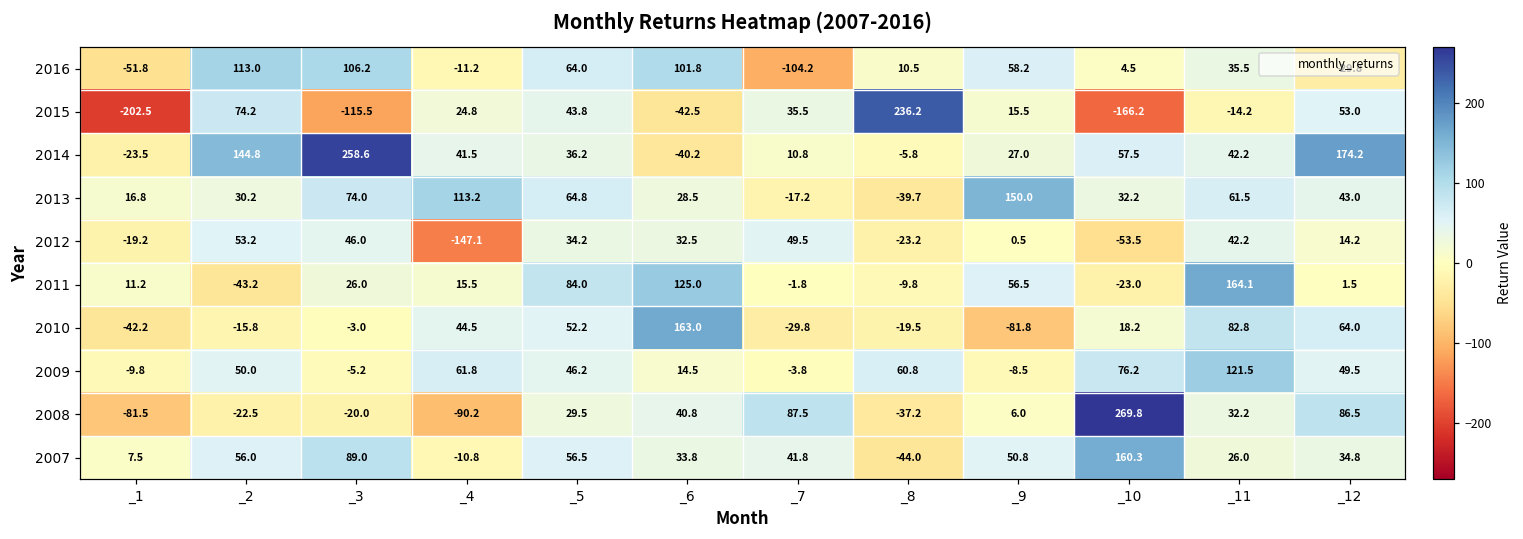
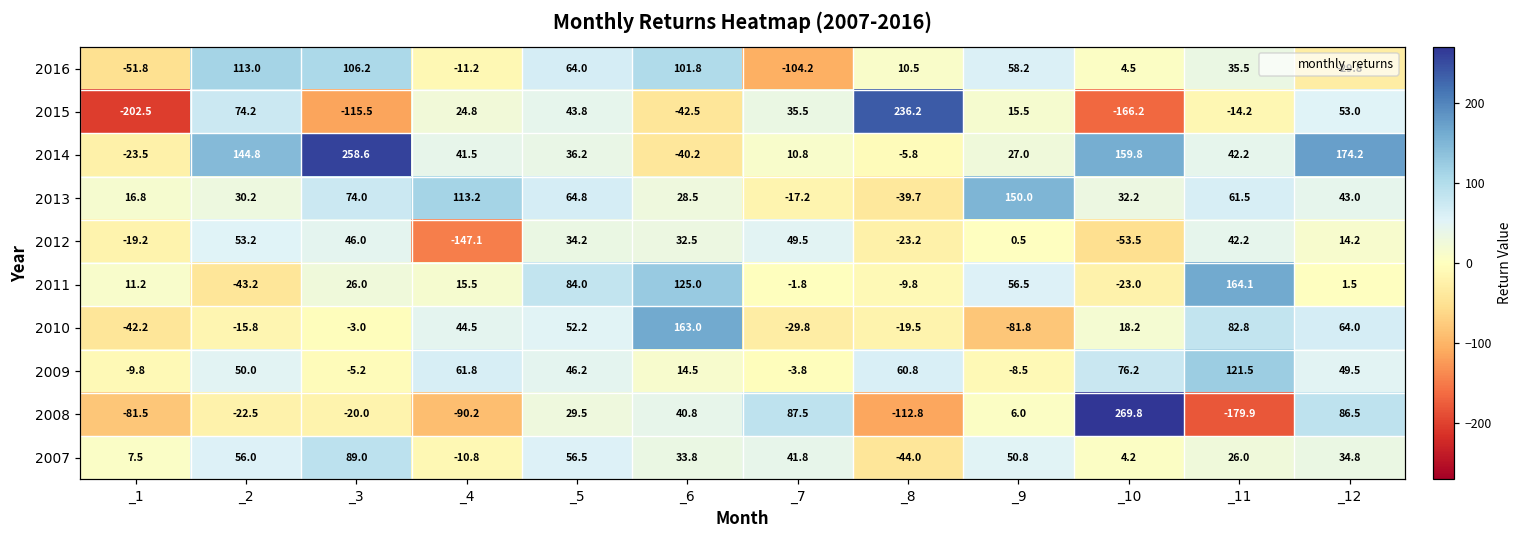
2014, _10: 57.5 -> 159.8
2008, _8: -37.2 -> -112.8
2008, _11: 32.2 -> -179.9
2007, _10: 160.3 -> 4.2
